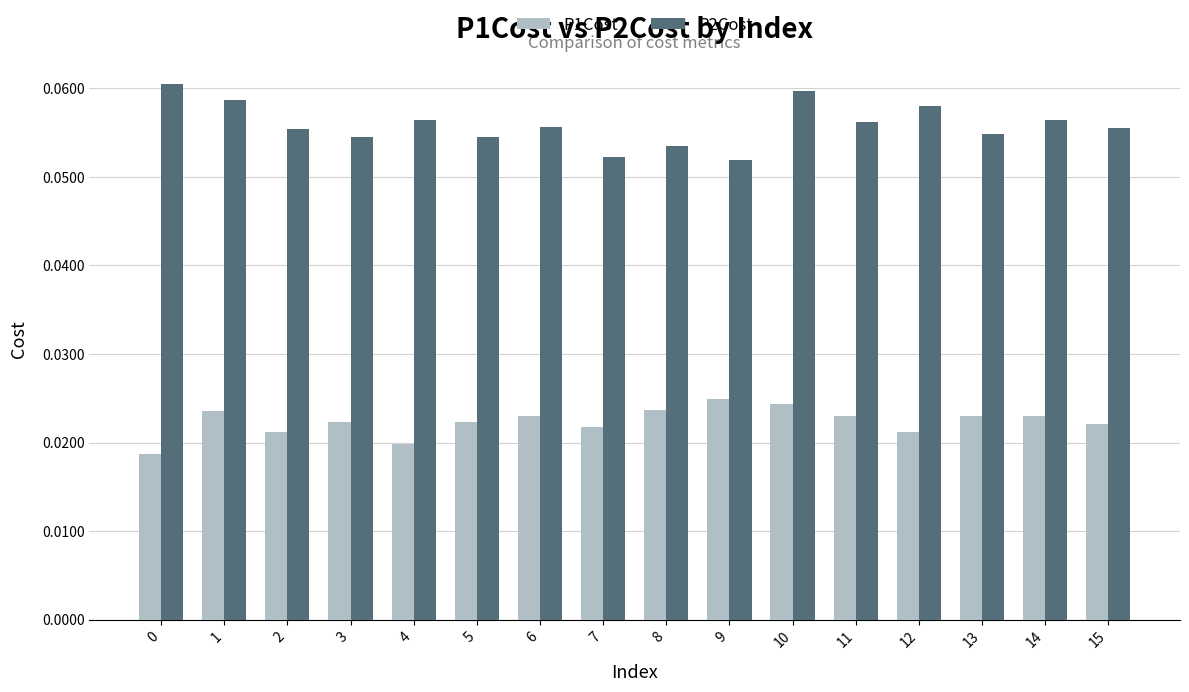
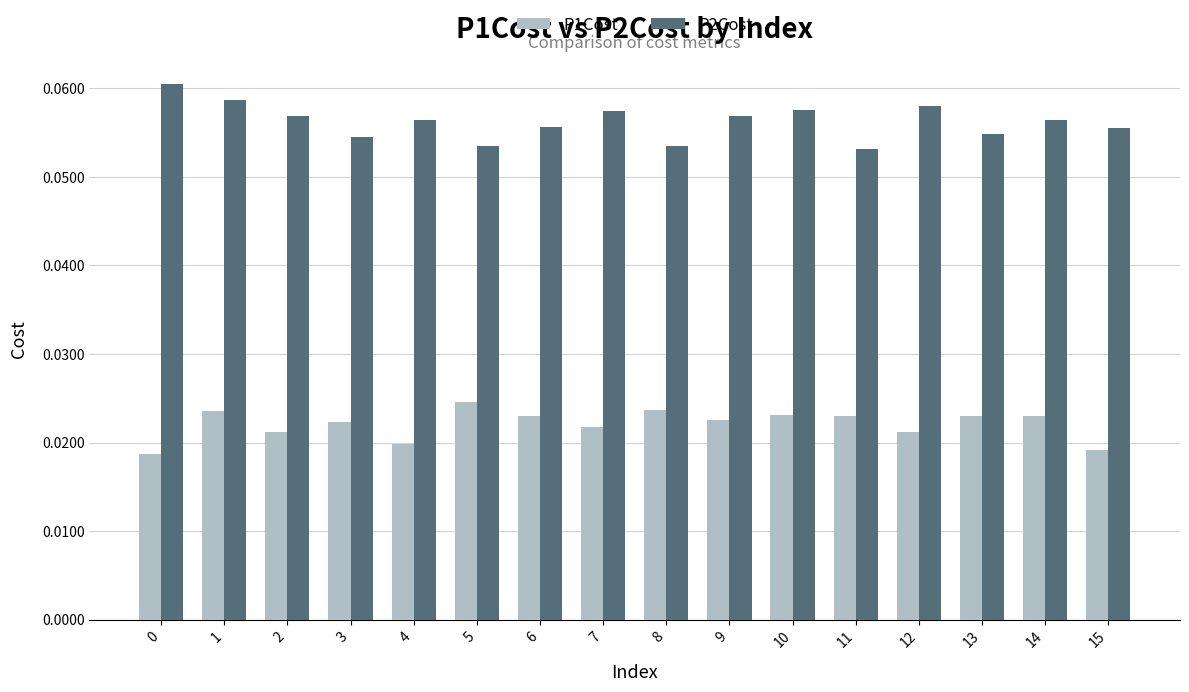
P2Cost, 2: 0.055 -> 0.057
P1Cost, 5: 0.022 -> 0.025
P2Cost, 5: 0.055 -> 0.054
P2Cost, 7: 0.052 -> 0.057
P1Cost, 9: 0.025 -> 0.023
P2Cost, 9: 0.052 -> 0.057
P1Cost, 10: 0.024 -> 0.023
P2Cost, 10: 0.060 -> 0.058
P2Cost, 11: 0.056 -> 0.053
P1Cost, 15: 0.022 -> 0.019
